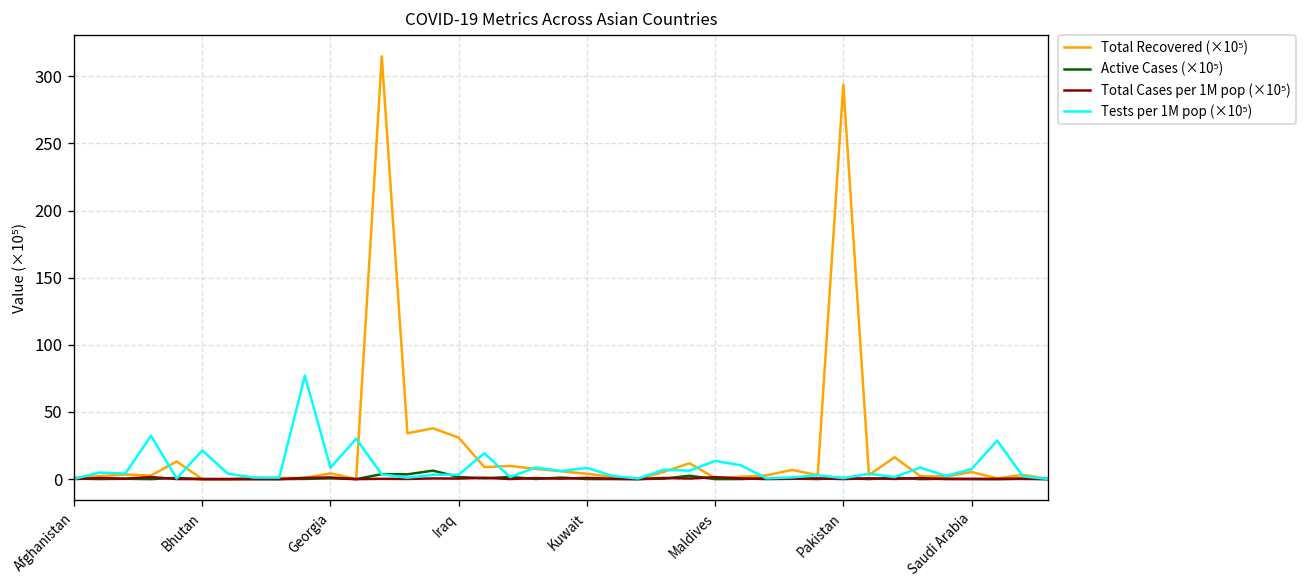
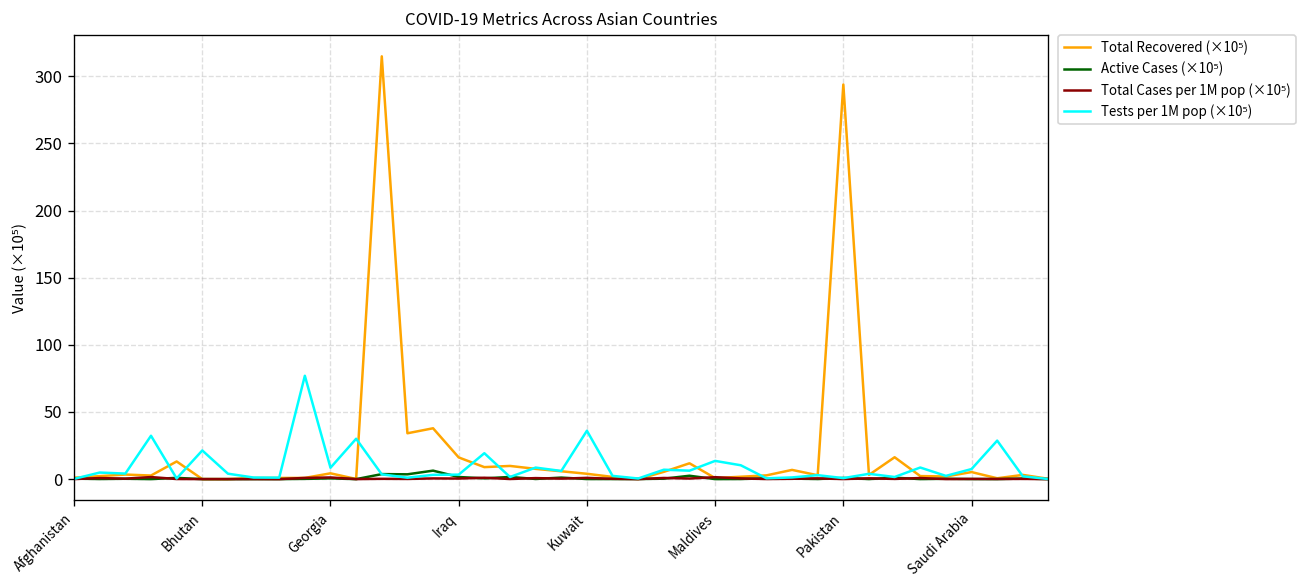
Total Recovered (×10⁵), Iraq: 31 -> 16
Tests per 1M pop (×10⁵), Kuwait: 8 -> 36
